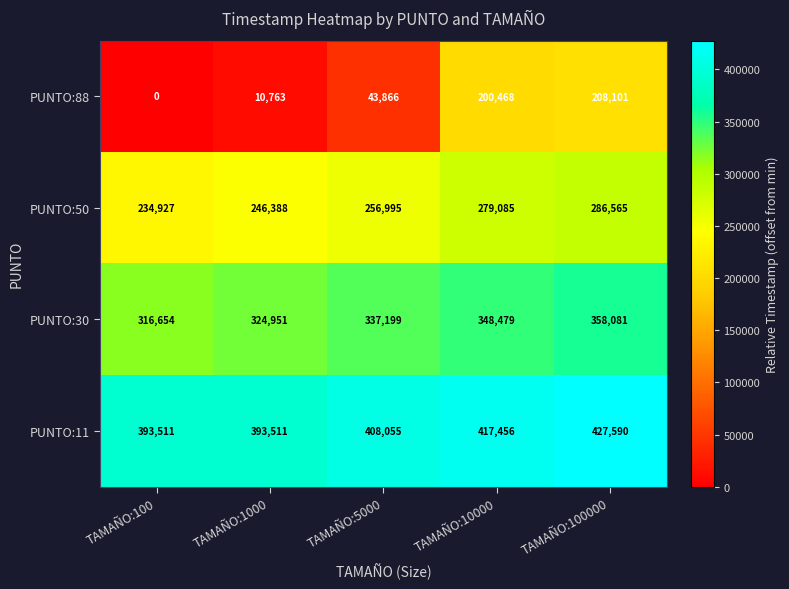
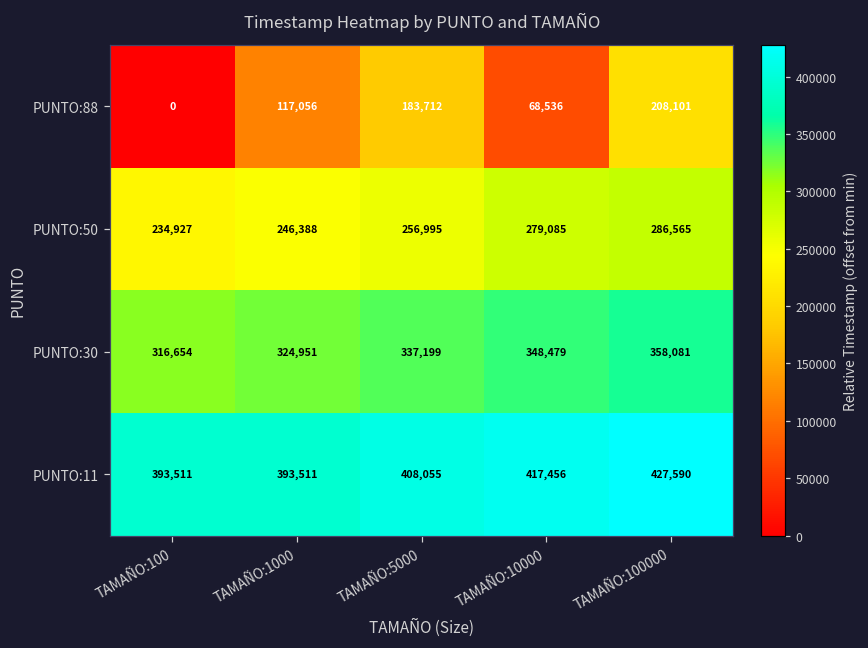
PUNTO:88, TAMAÑO:1000: 10,763 -> 117,056
PUNTO:88, TAMAÑO:5000: 43,866 -> 183,712
PUNTO:88, TAMAÑO:10000: 200,468 -> 68,536
